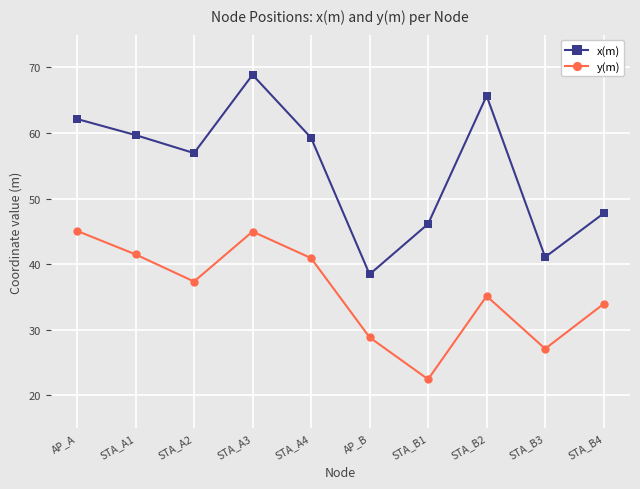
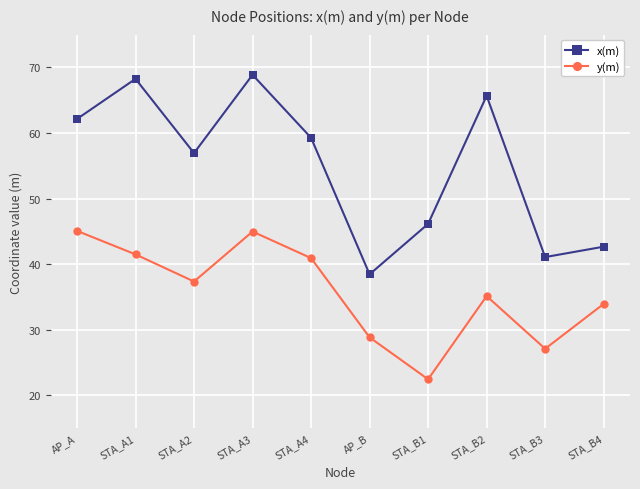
x(m), STA_A1: 60 -> 68
x(m), STA_B4: 48 -> 43
